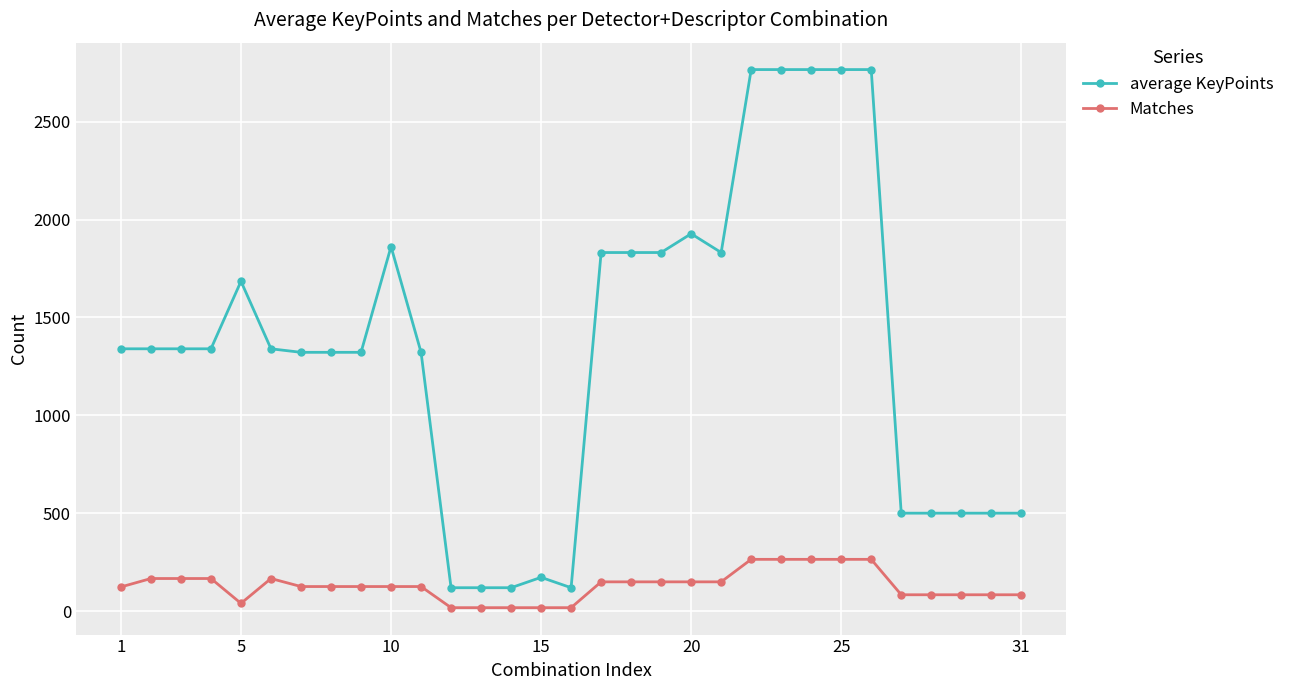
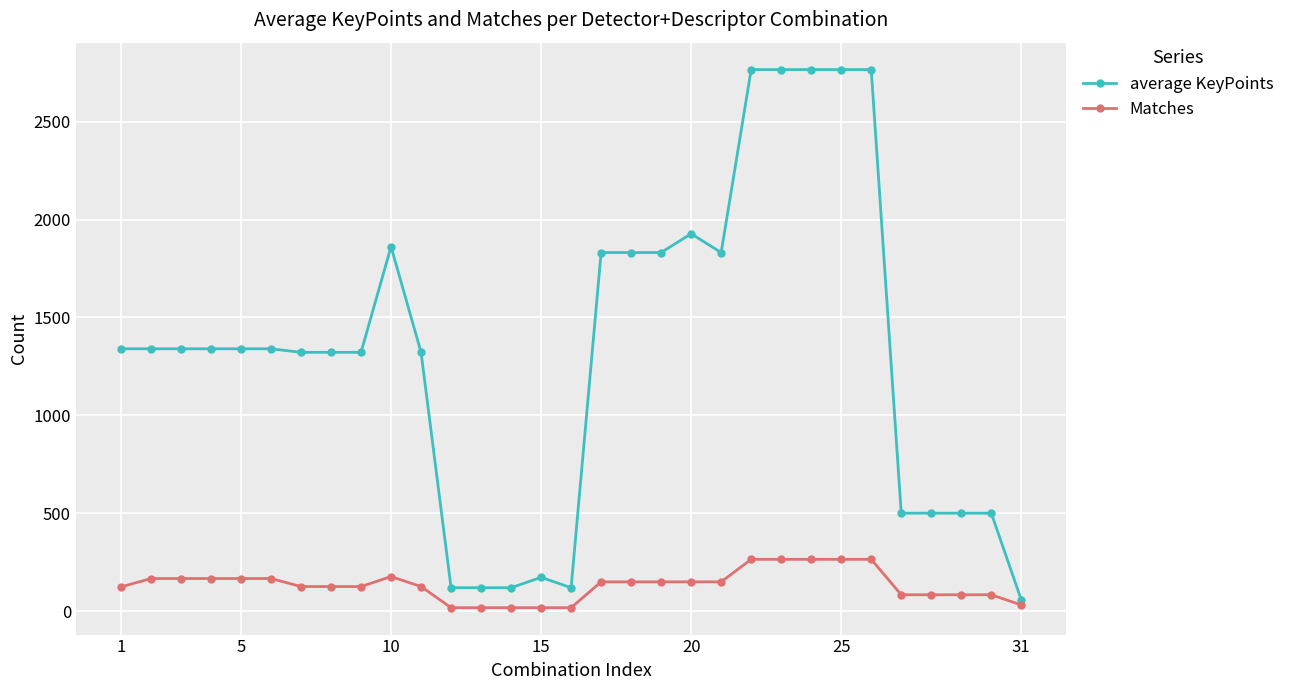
average KeyPoints, 5: 1690 -> 1340
Matches, 5: 40 -> 170
Matches, 10: 130 -> 180
average KeyPoints, 31: 500 -> 60
Matches, 31: 80 -> 30
